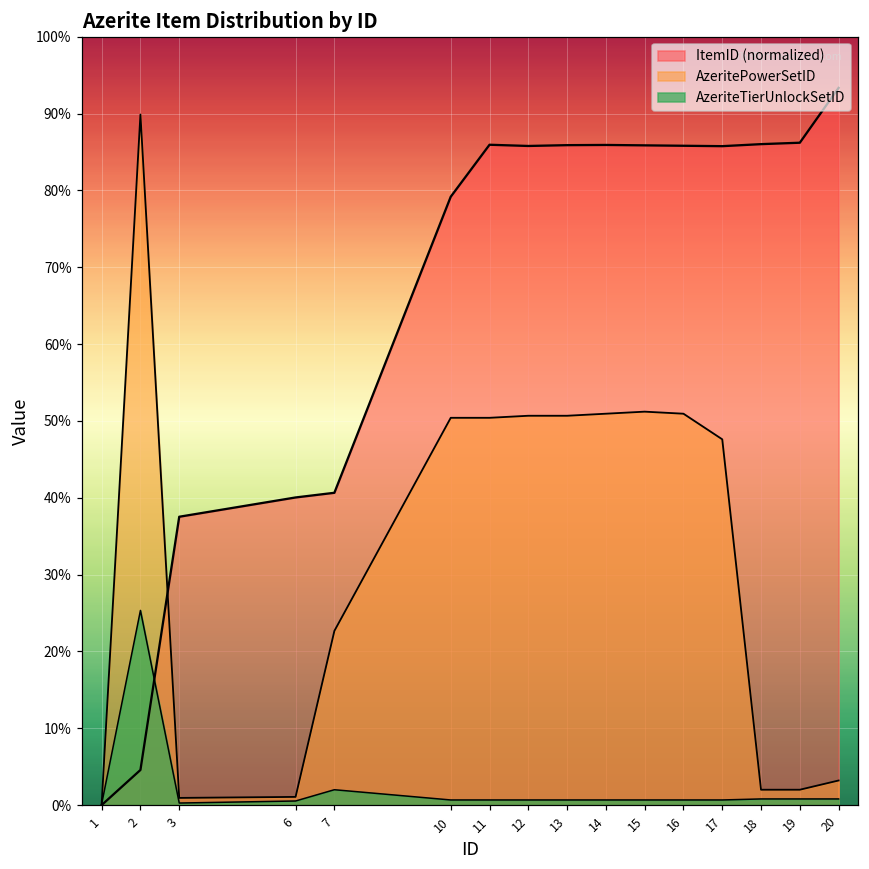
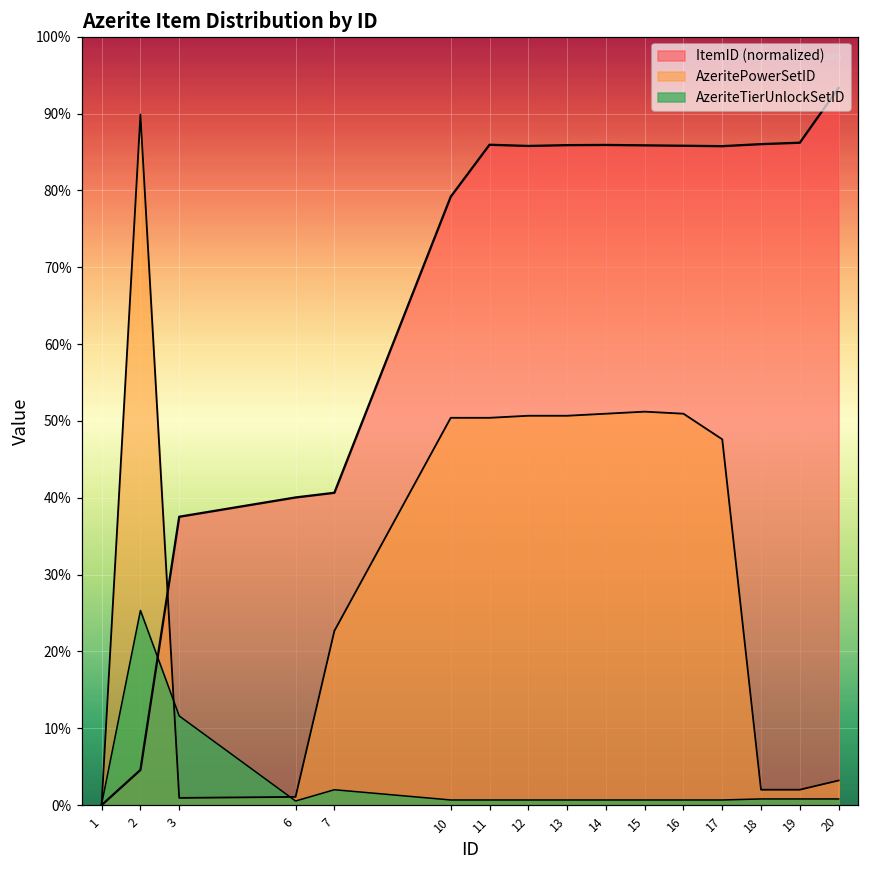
AzeriteTierUnlockSetID, 3: 0% -> 12%
